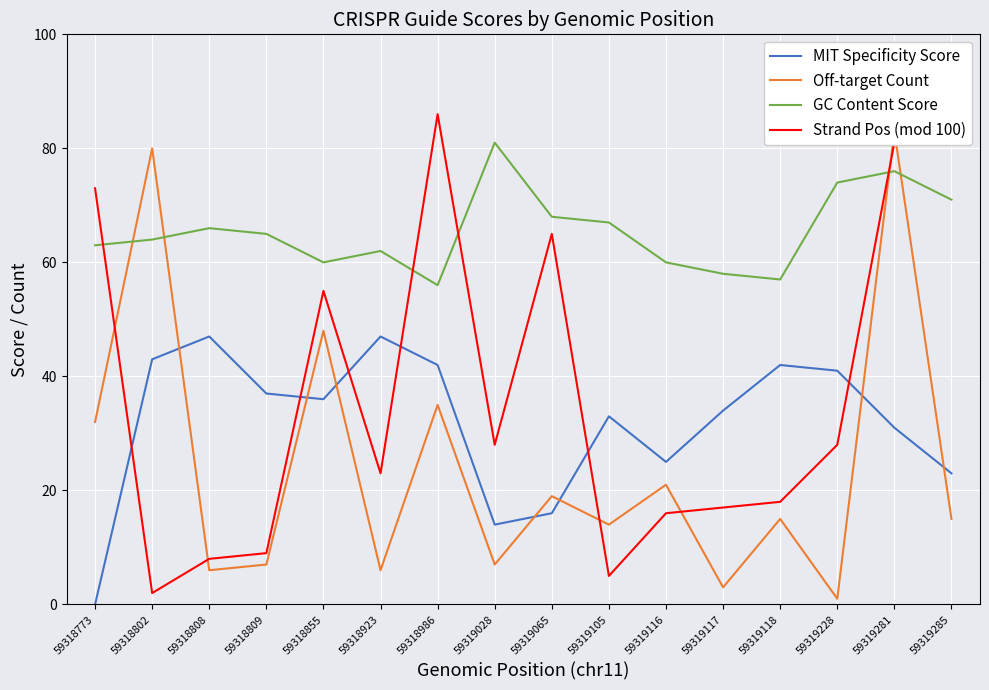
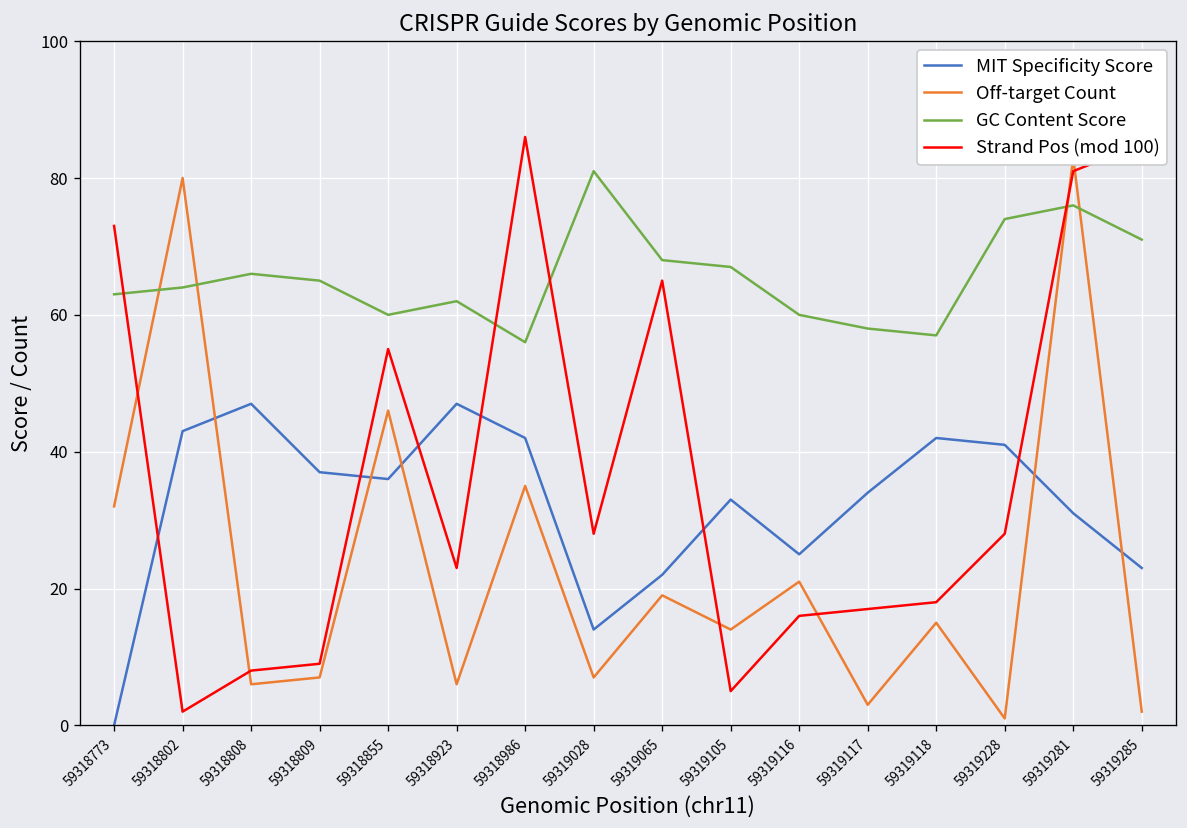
Off-target Count, 59318855: 48 -> 46
MIT Specificity Score, 59319065: 16 -> 22
Off-target Count, 59319285: 15 -> 2
